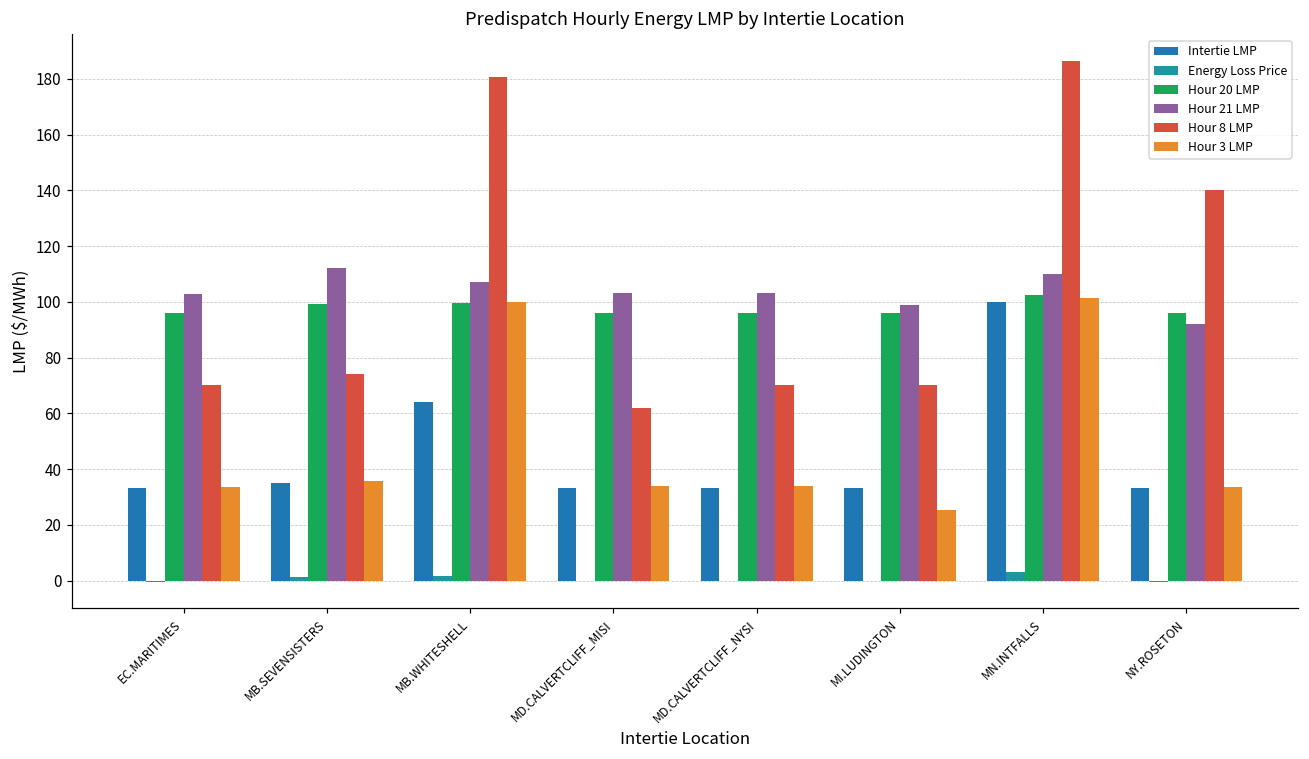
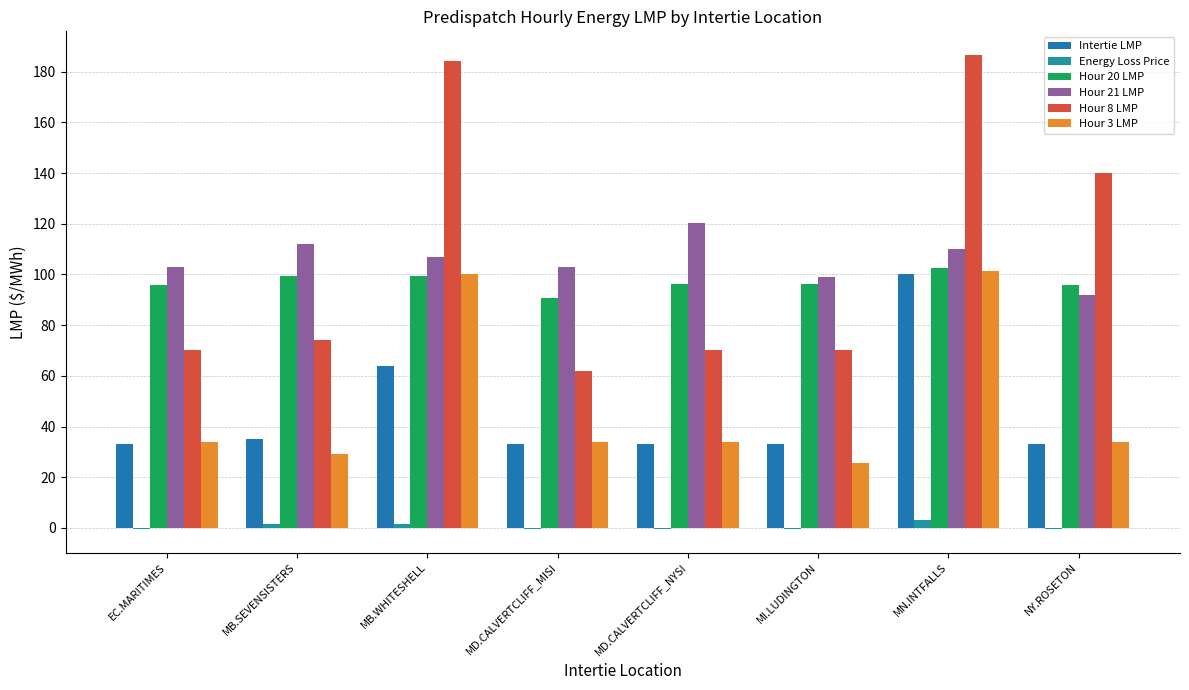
Hour 3 LMP, MB.SEVENSISTERS: 36 -> 29
Hour 8 LMP, MB.WHITESHELL: 181 -> 184
Hour 20 LMP, MD.CALVERTCLIFF_MISI: 96 -> 91
Hour 21 LMP, MD.CALVERTCLIFF_NYSI: 103 -> 120
